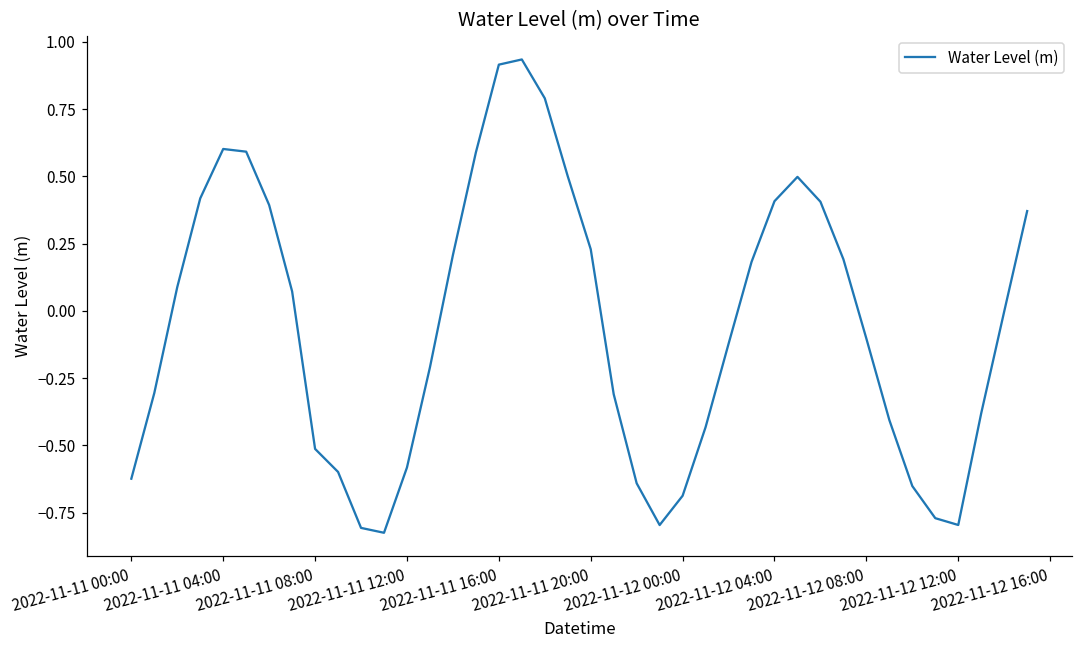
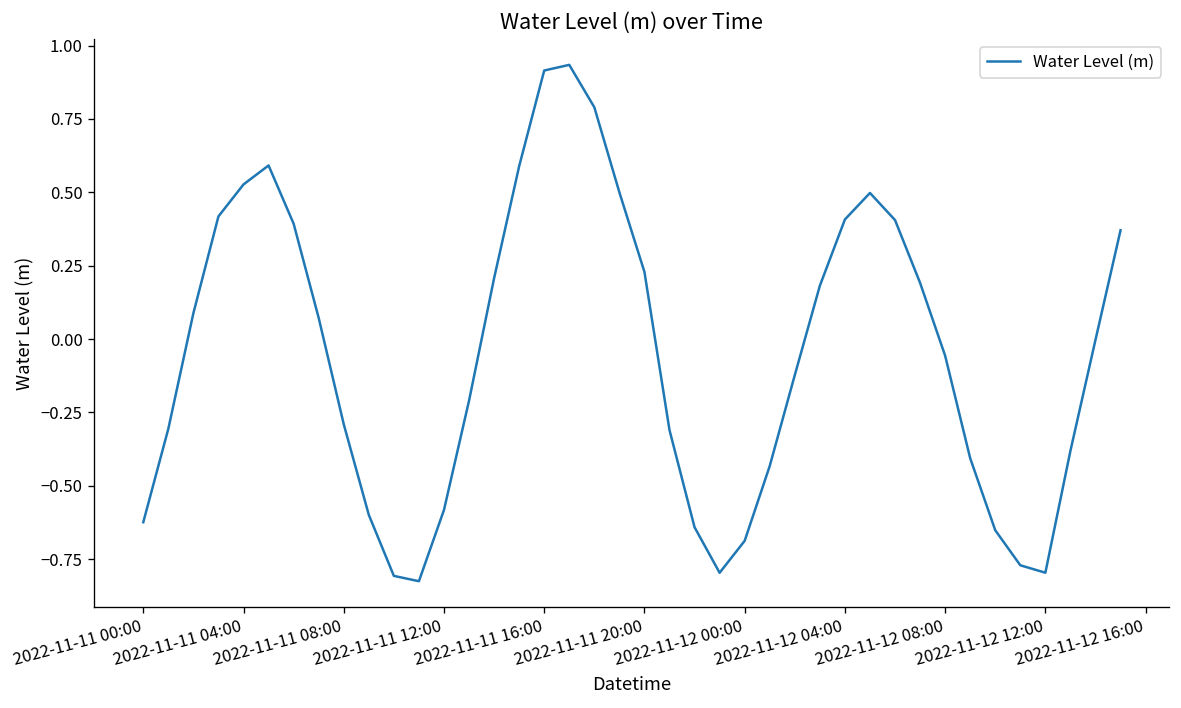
2022-11-11 04:00: 0.60 -> 0.53
2022-11-11 08:00: -0.51 -> -0.29
2022-11-12 08:00: -0.10 -> -0.06
